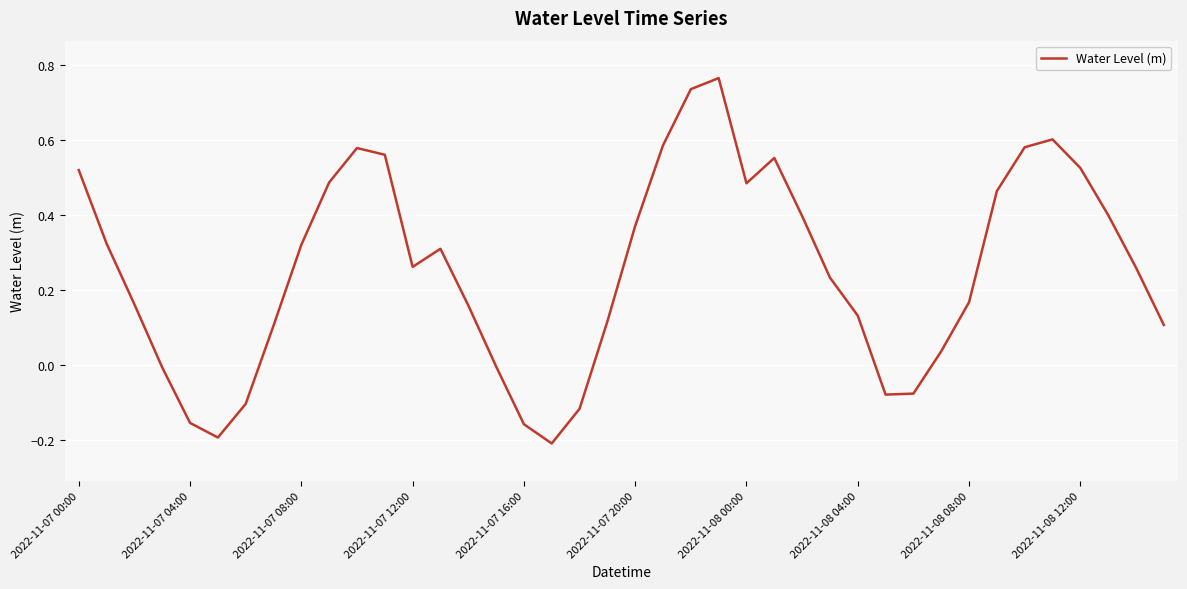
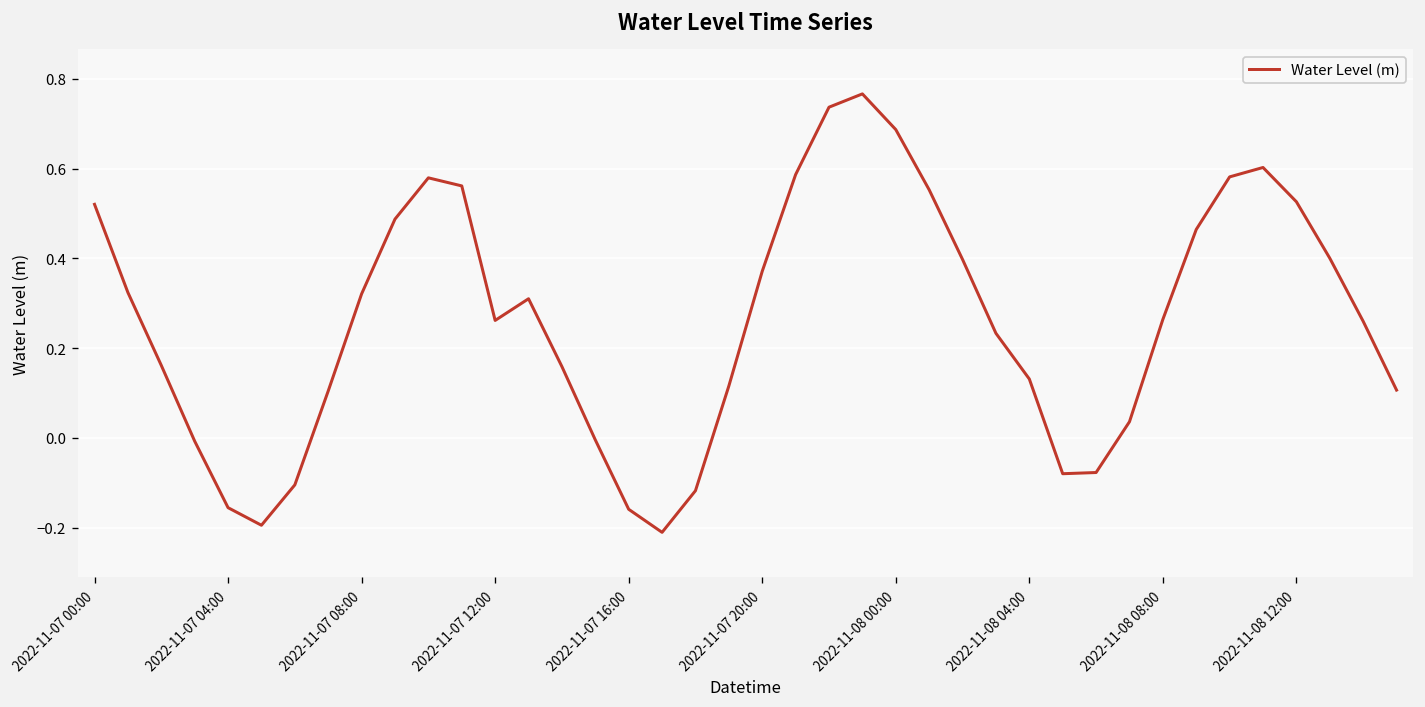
2022-11-08 00:00: 0.49 -> 0.69
2022-11-08 08:00: 0.17 -> 0.26
